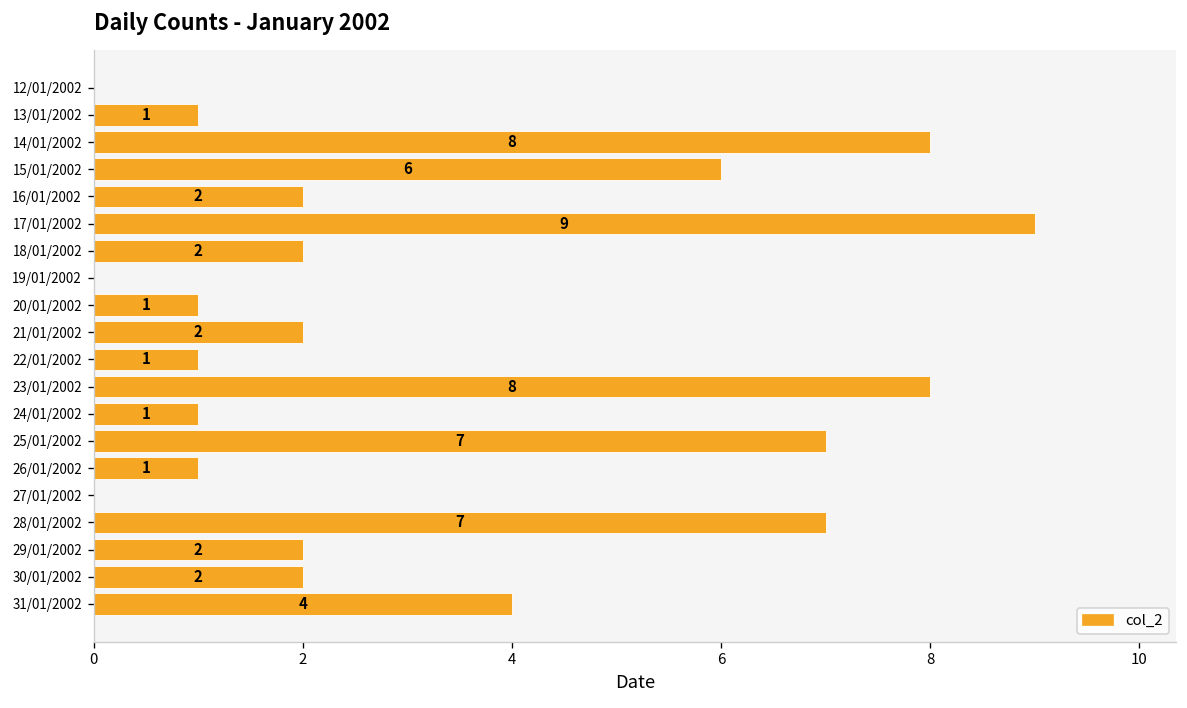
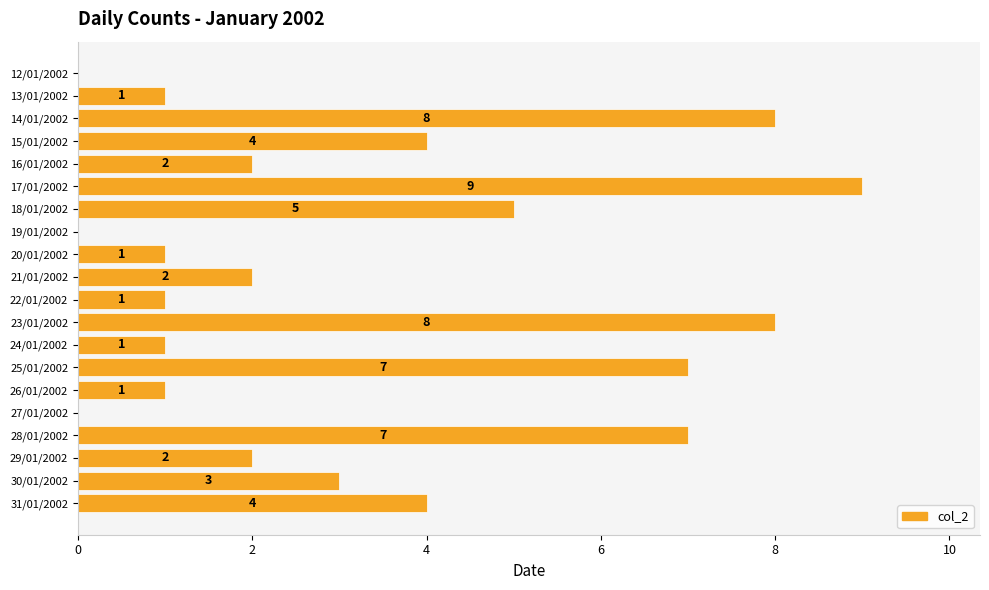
15/01/2002: 6 -> 4
18/01/2002: 2 -> 5
30/01/2002: 2 -> 3
